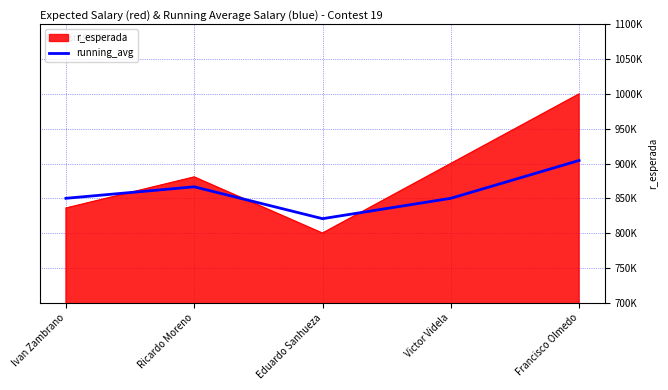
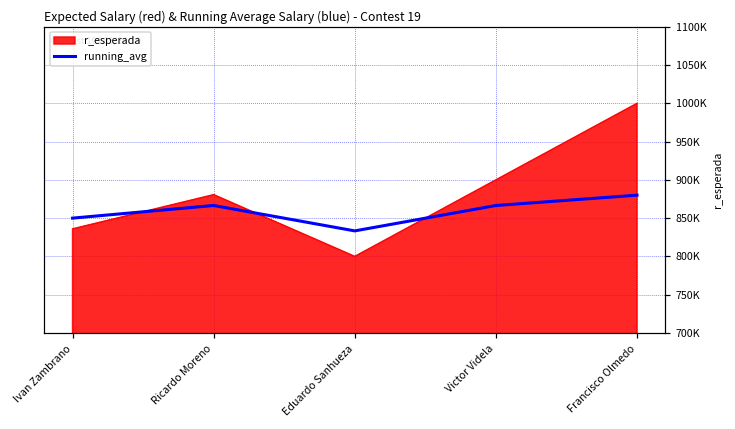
running_avg, Eduardo Sanhueza: 820000 -> 830000
running_avg, Victor Videla: 850000 -> 870000
running_avg, Francisco Olmedo: 900000 -> 880000
